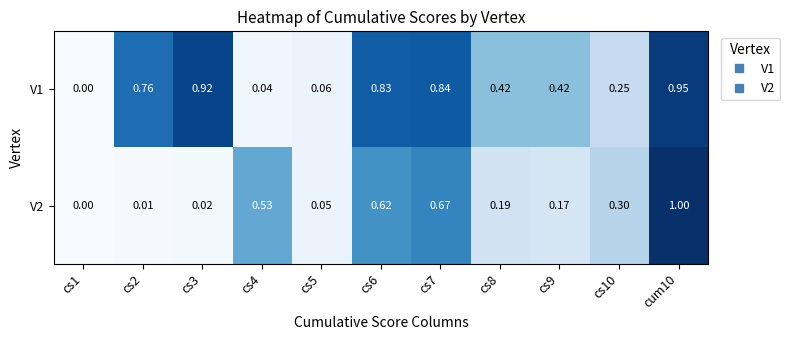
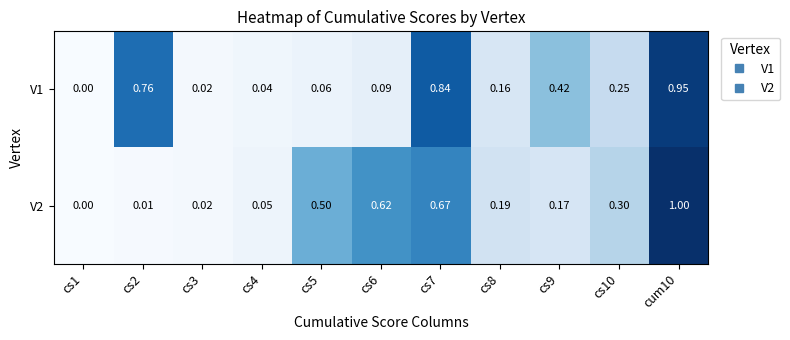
V1, cs3: 0.92 -> 0.02
V1, cs6: 0.83 -> 0.09
V1, cs8: 0.42 -> 0.16
V2, cs4: 0.53 -> 0.05
V2, cs5: 0.05 -> 0.50
